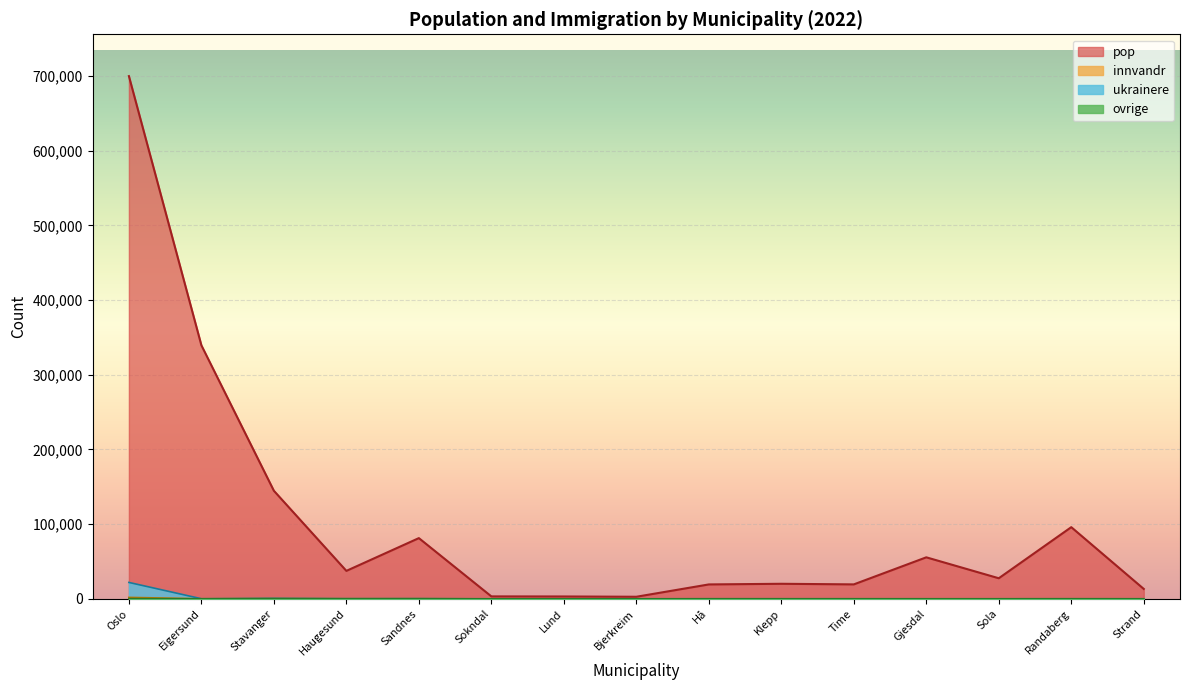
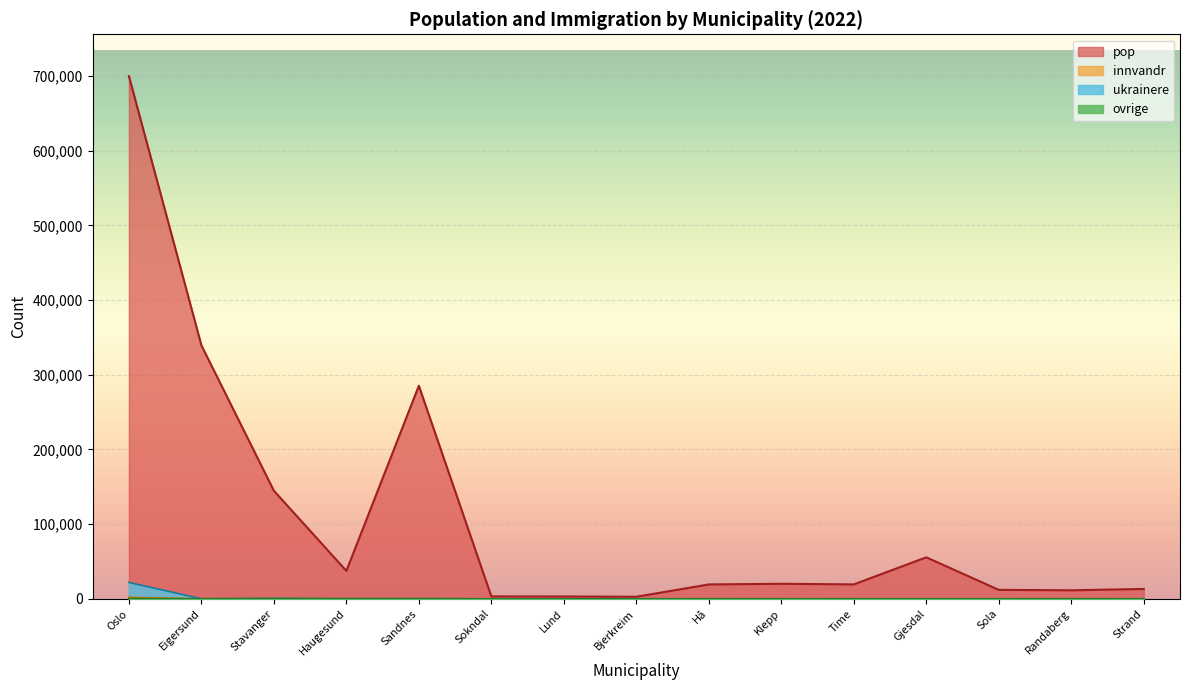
pop, Sandnes: 80,000 -> 290,000
pop, Sola: 30,000 -> 10,000
pop, Randaberg: 100,000 -> 10,000
